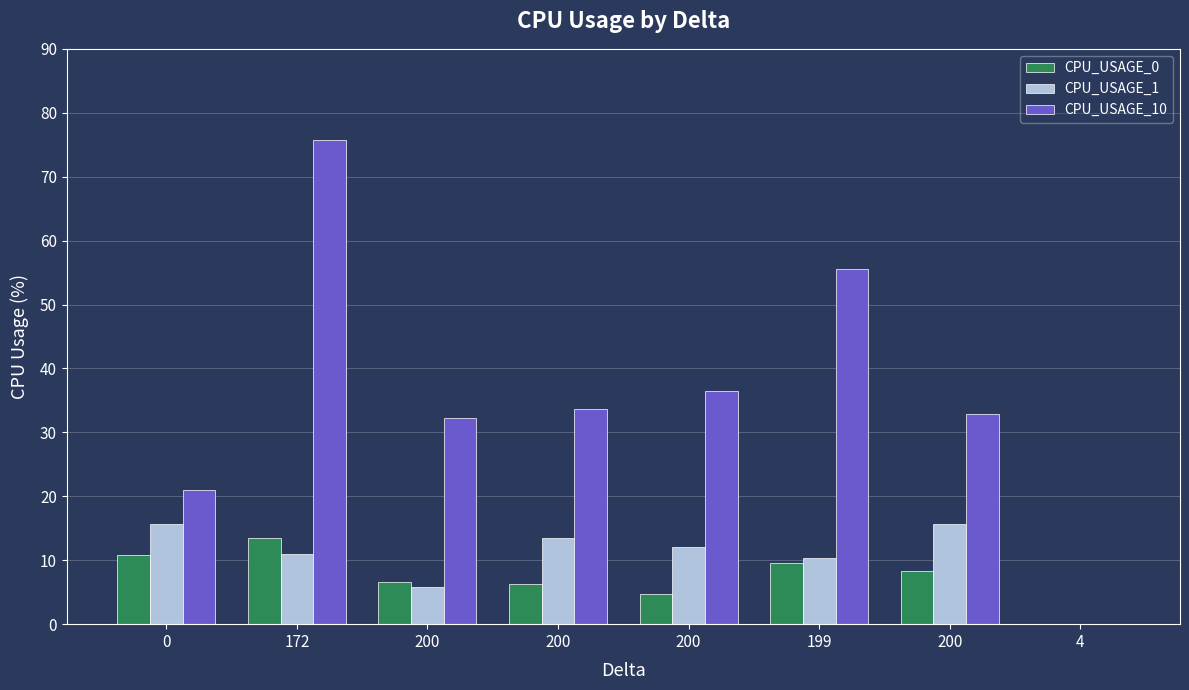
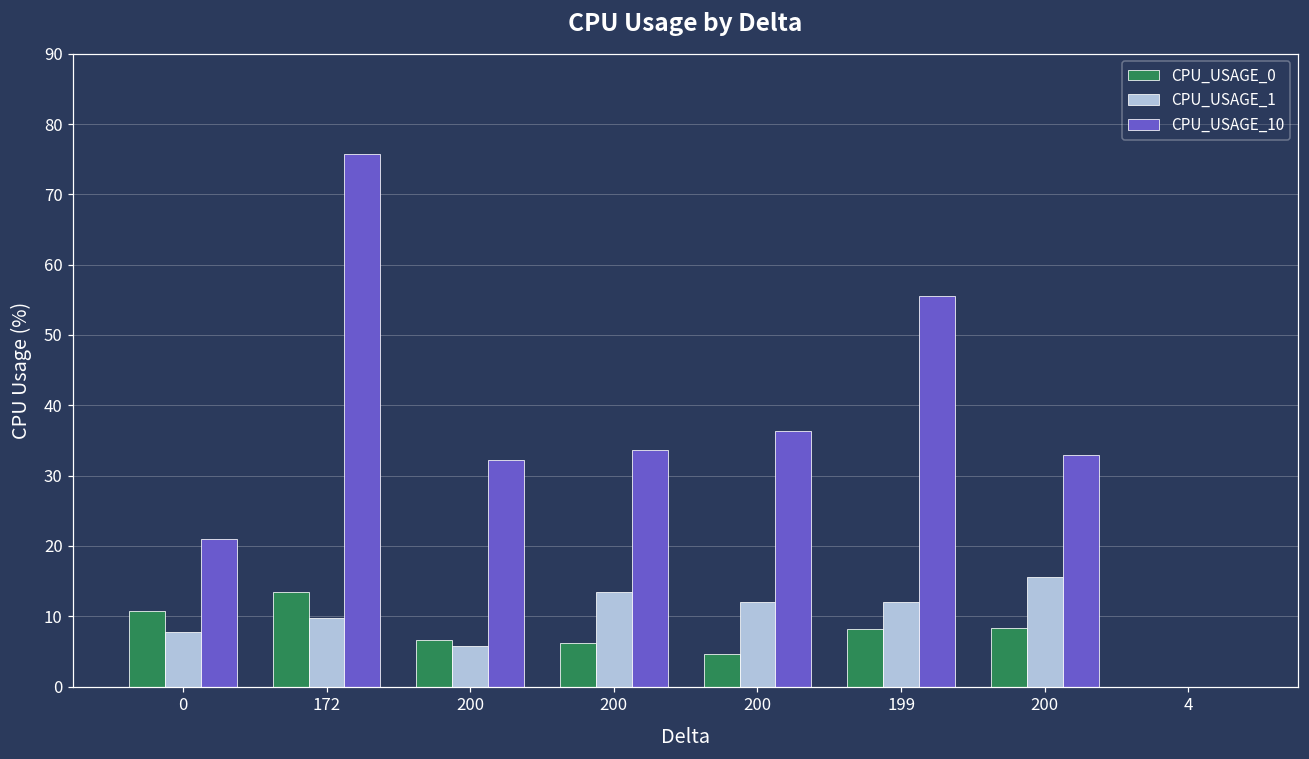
CPU_USAGE_1, 0: 16 -> 8
CPU_USAGE_1, 172: 11 -> 10
CPU_USAGE_0, 199: 10 -> 8
CPU_USAGE_1, 199: 10 -> 12
